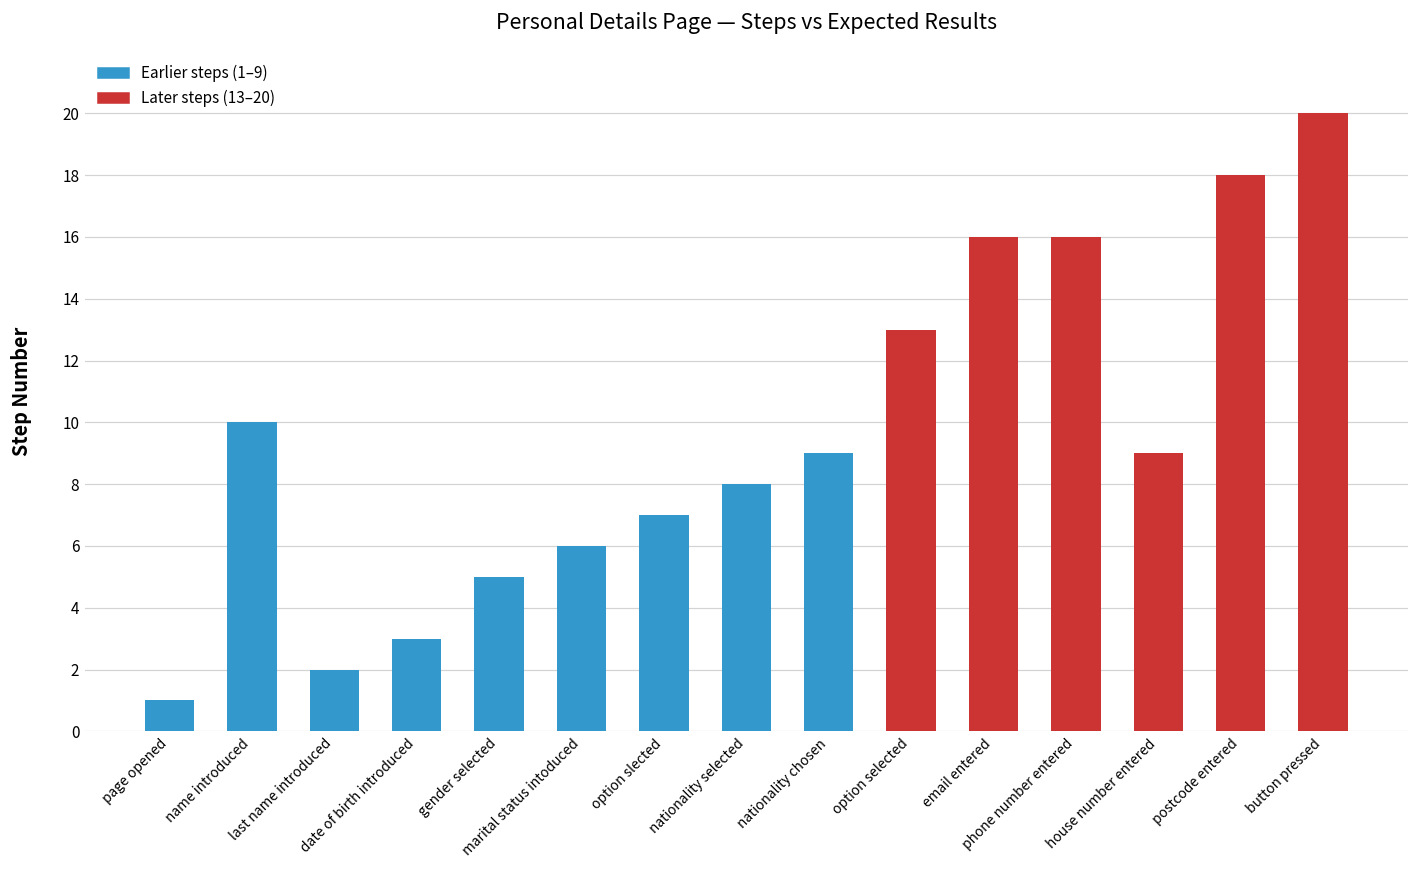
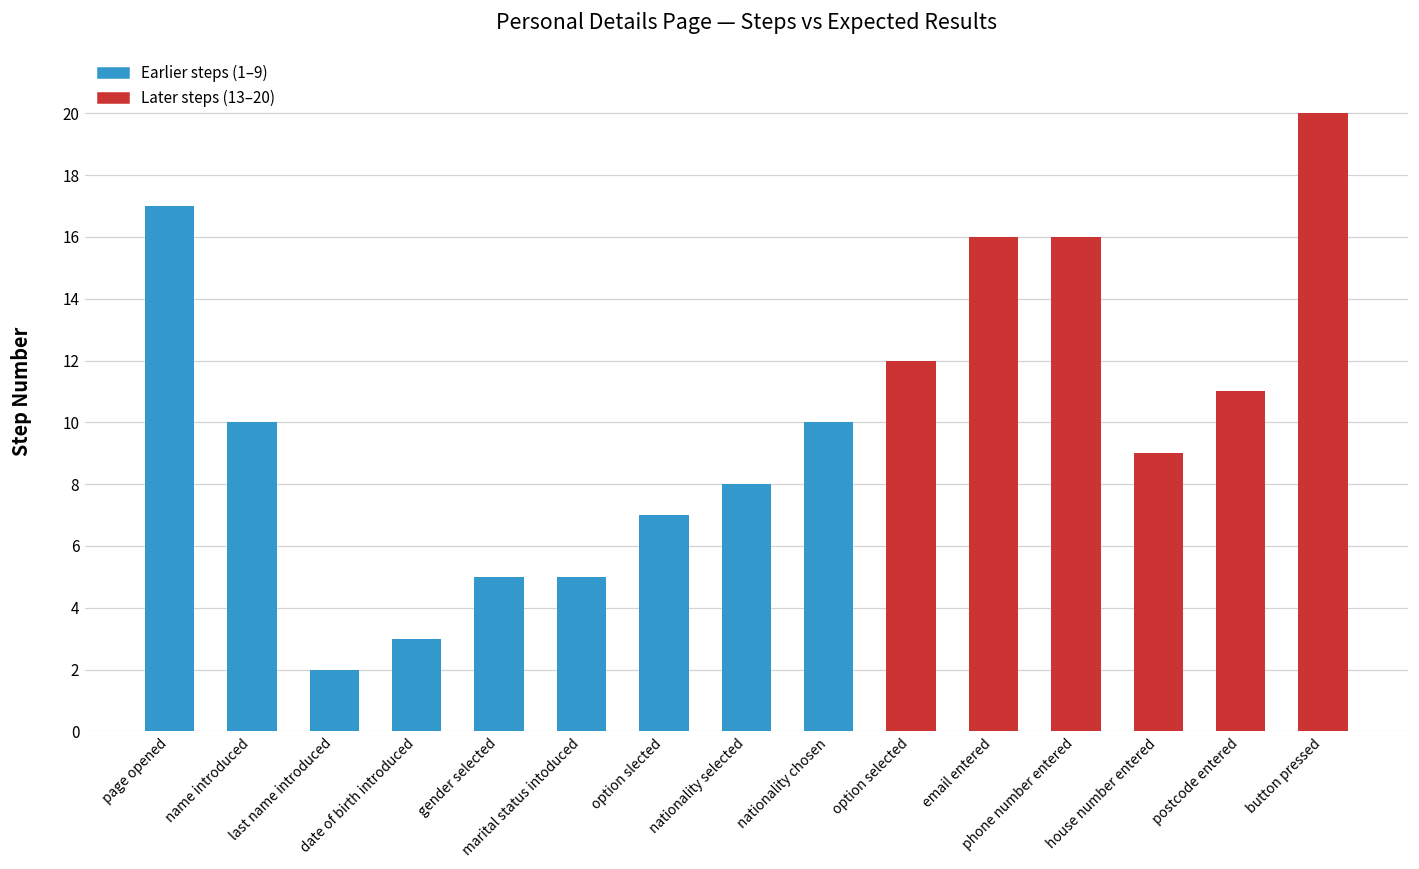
page opened: 1 -> 17
marital status intoduced: 6 -> 5
nationality chosen: 9 -> 10
option selected: 13 -> 12
postcode entered: 18 -> 11
